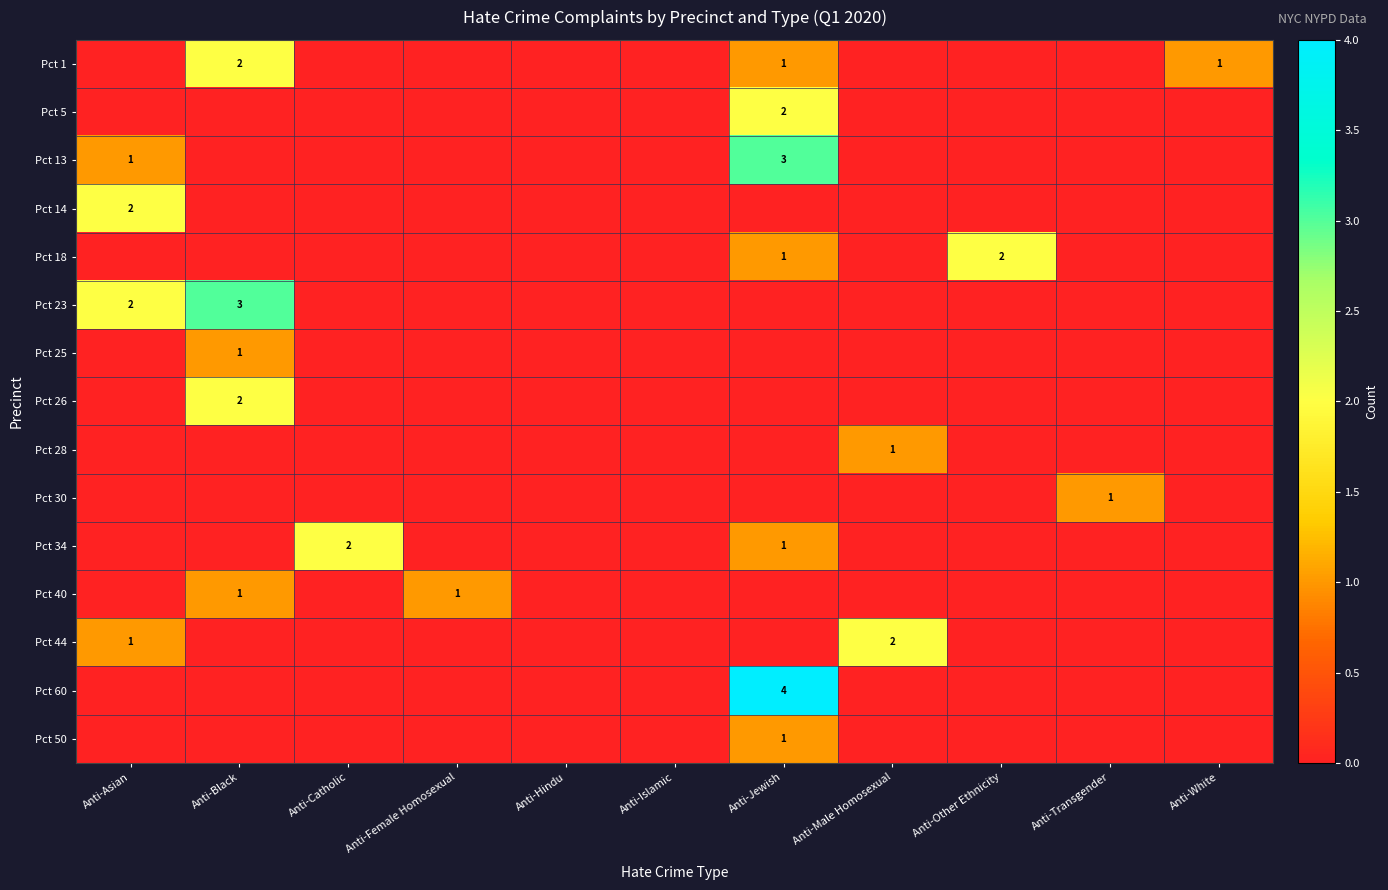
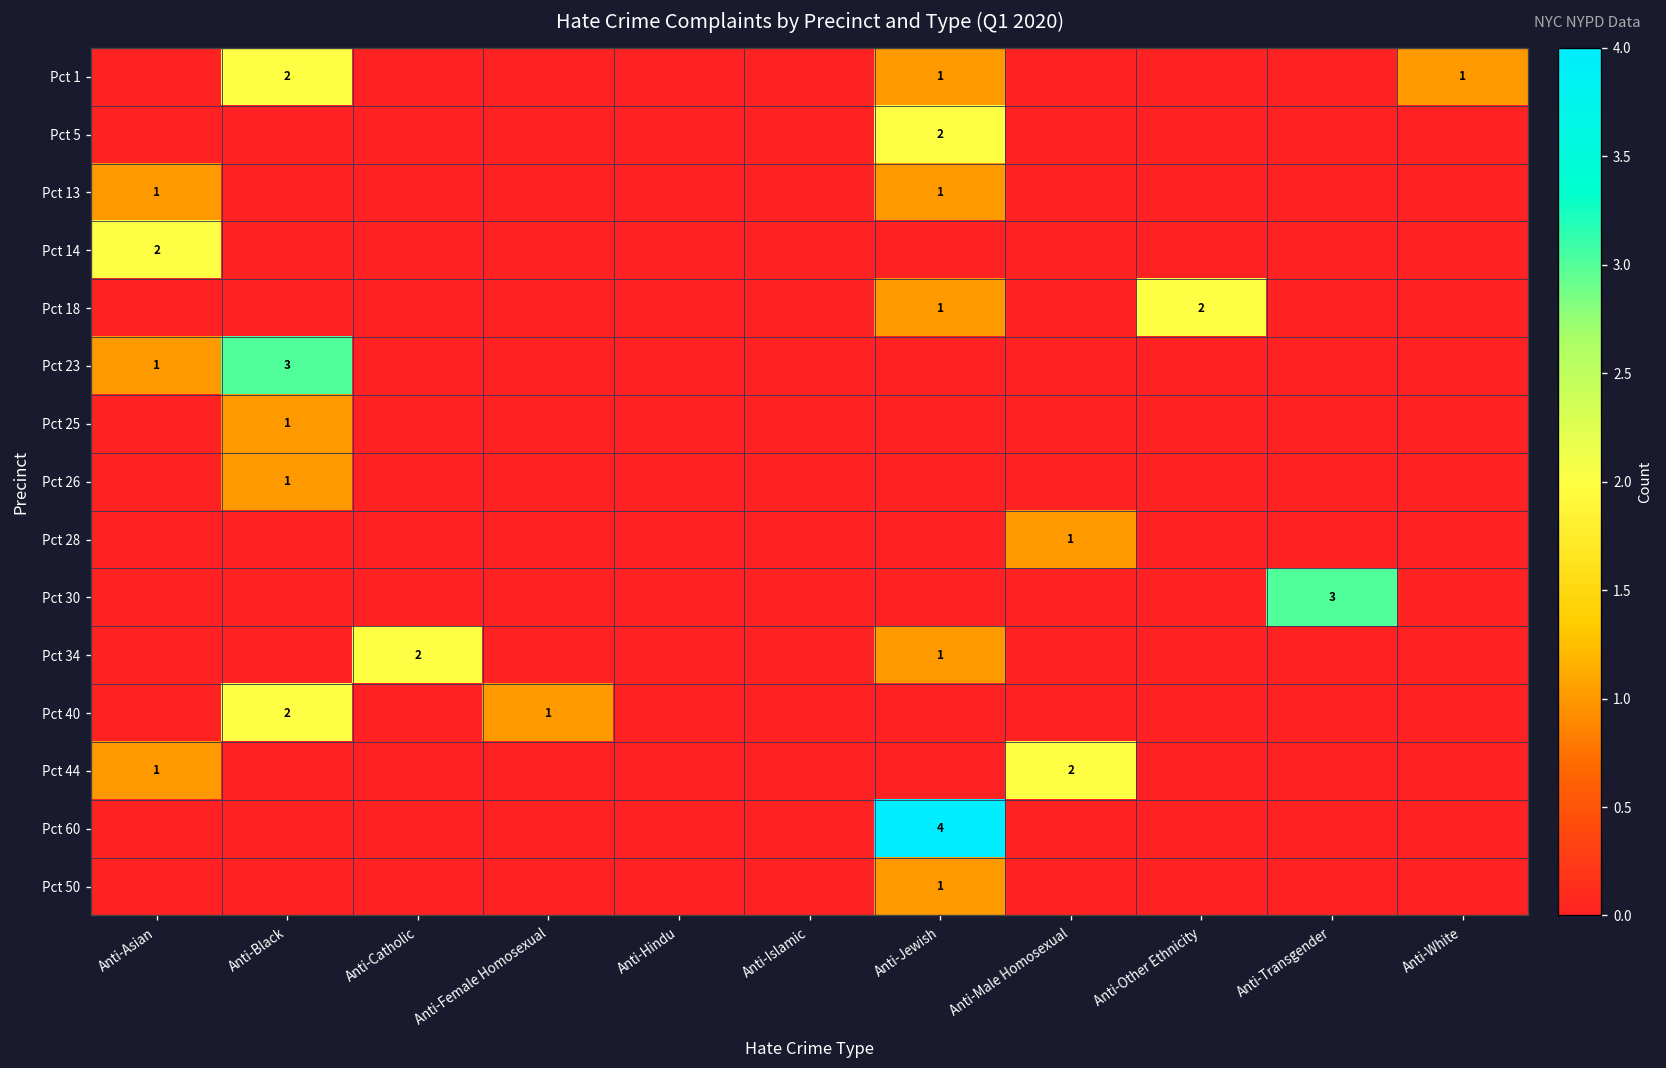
Pct 13, Anti-Jewish: 3 -> 1
Pct 23, Anti-Asian: 2 -> 1
Pct 26, Anti-Black: 2 -> 1
Pct 30, Anti-Transgender: 1 -> 3
Pct 40, Anti-Black: 1 -> 2
